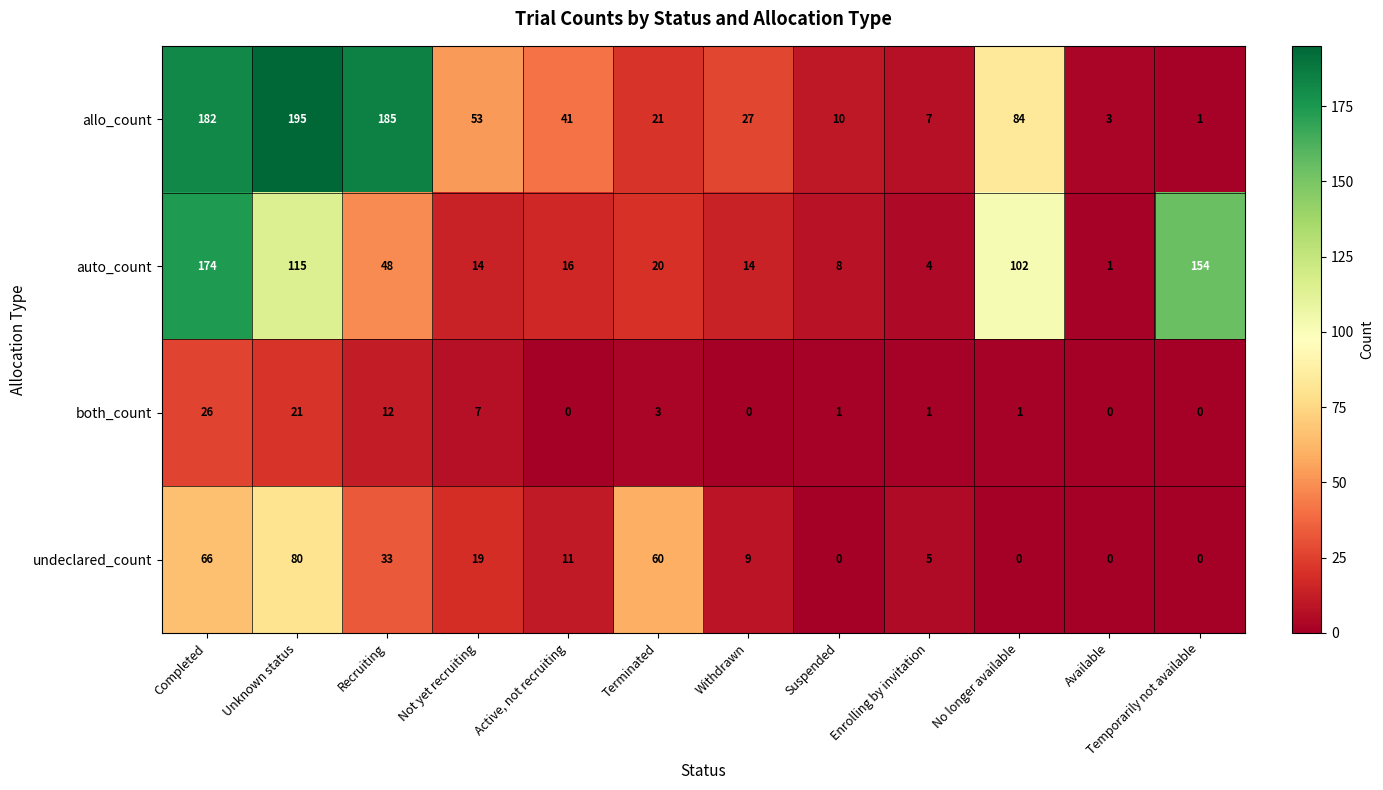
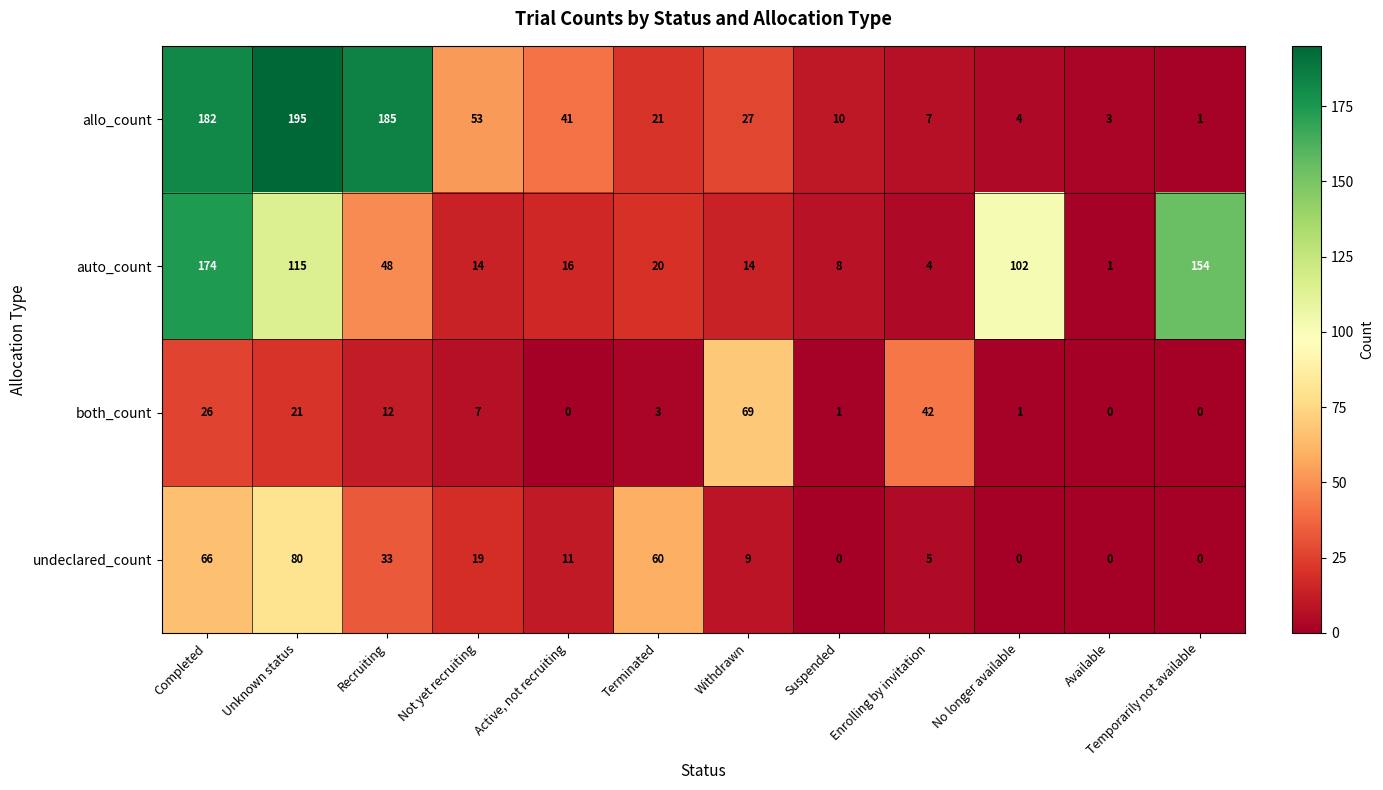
allo_count, No longer available: 84 -> 4
both_count, Withdrawn: 0 -> 69
both_count, Enrolling by invitation: 1 -> 42
